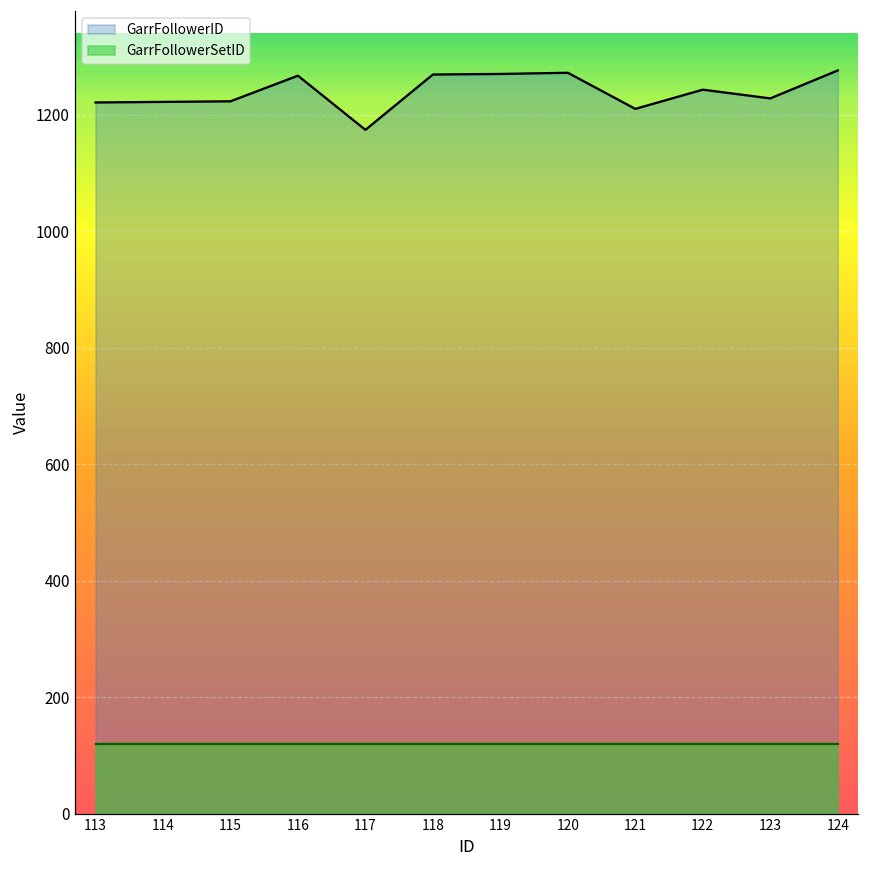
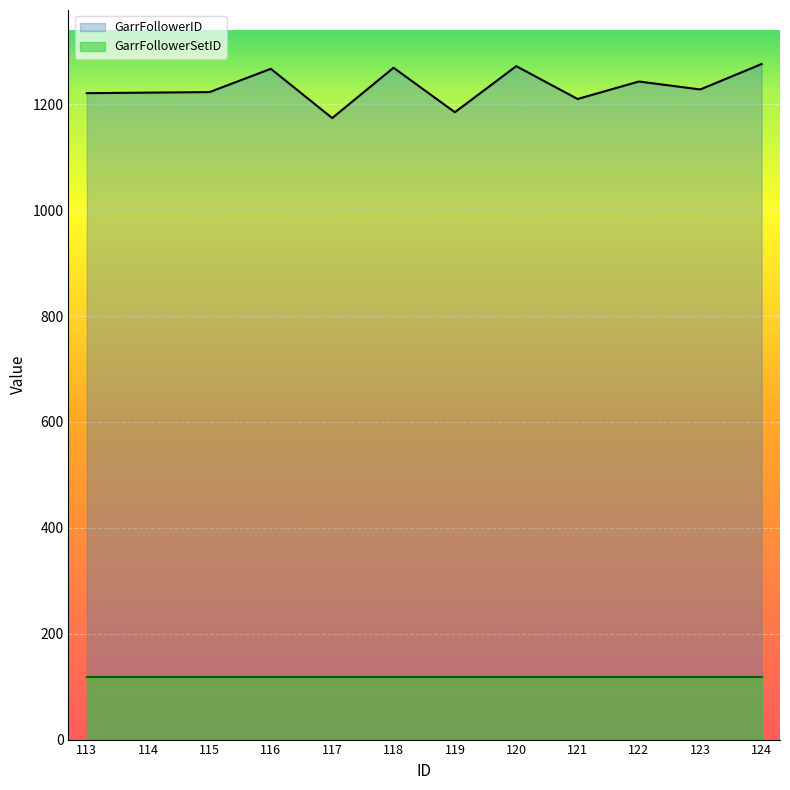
GarrFollowerID, 119: 1270 -> 1190
